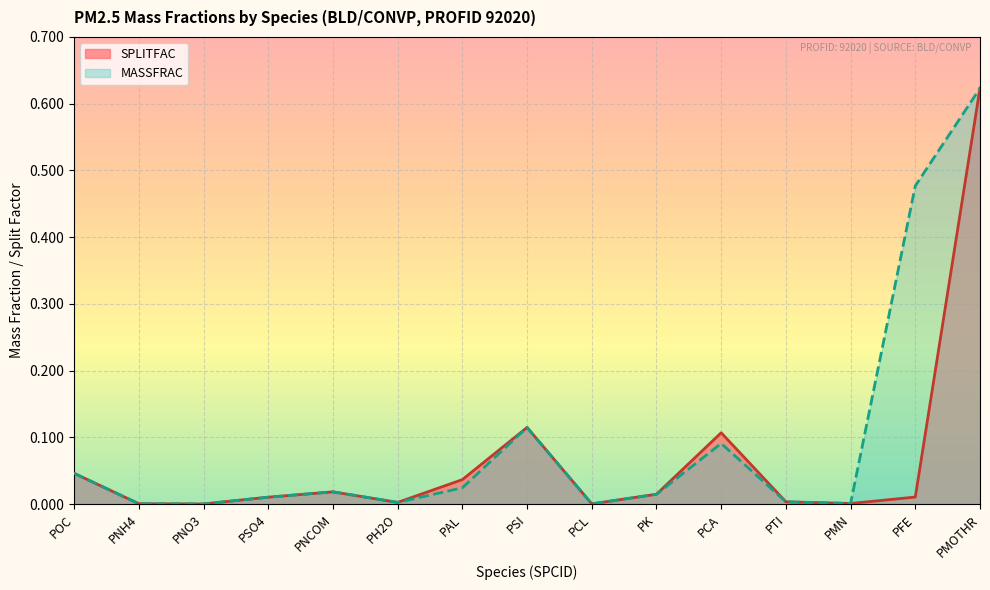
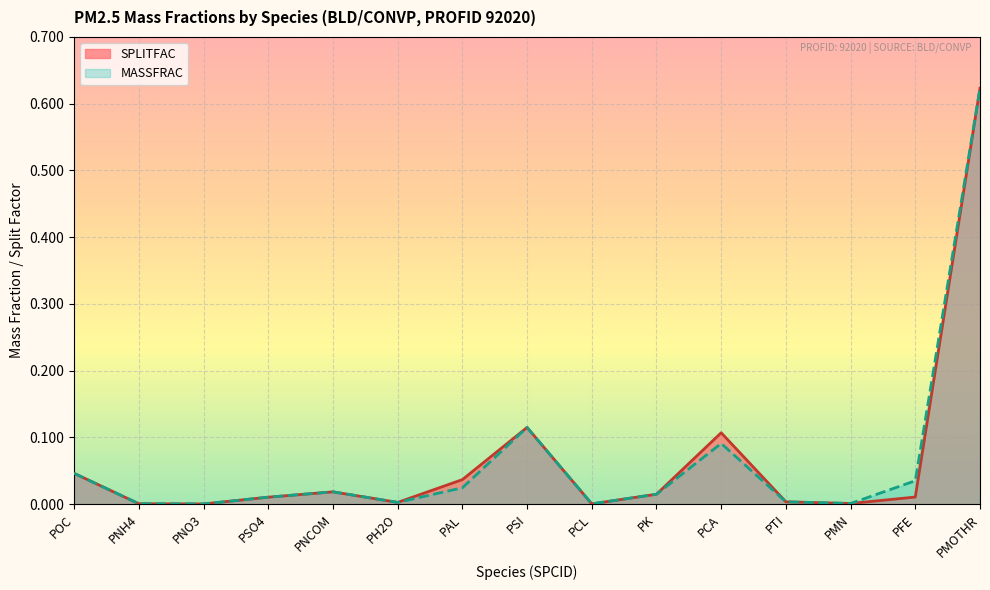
MASSFRAC, PFE: 0.48 -> 0.04
